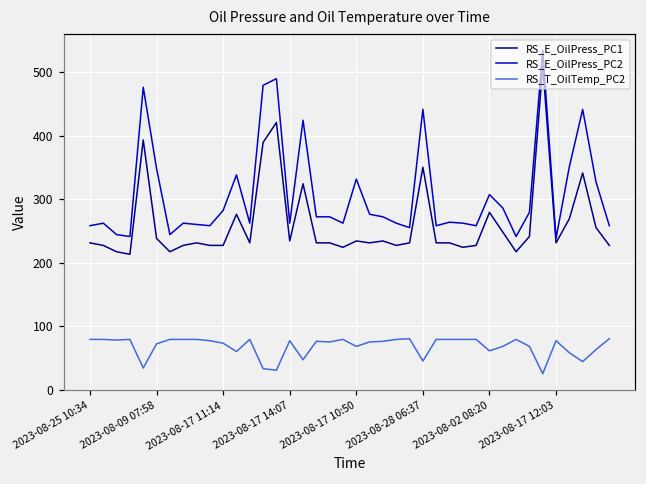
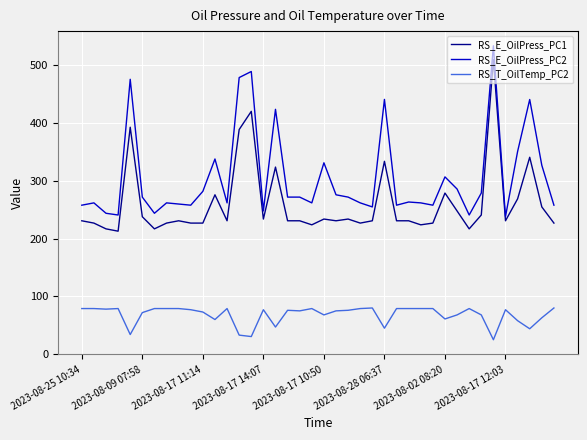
RS_E_OilPress_PC2, 2023-08-09 07:58: 350 -> 270
RS_E_OilPress_PC2, 2023-08-17 14:07: 260 -> 250
RS_E_OilPress_PC1, 2023-08-28 06:37: 350 -> 330
